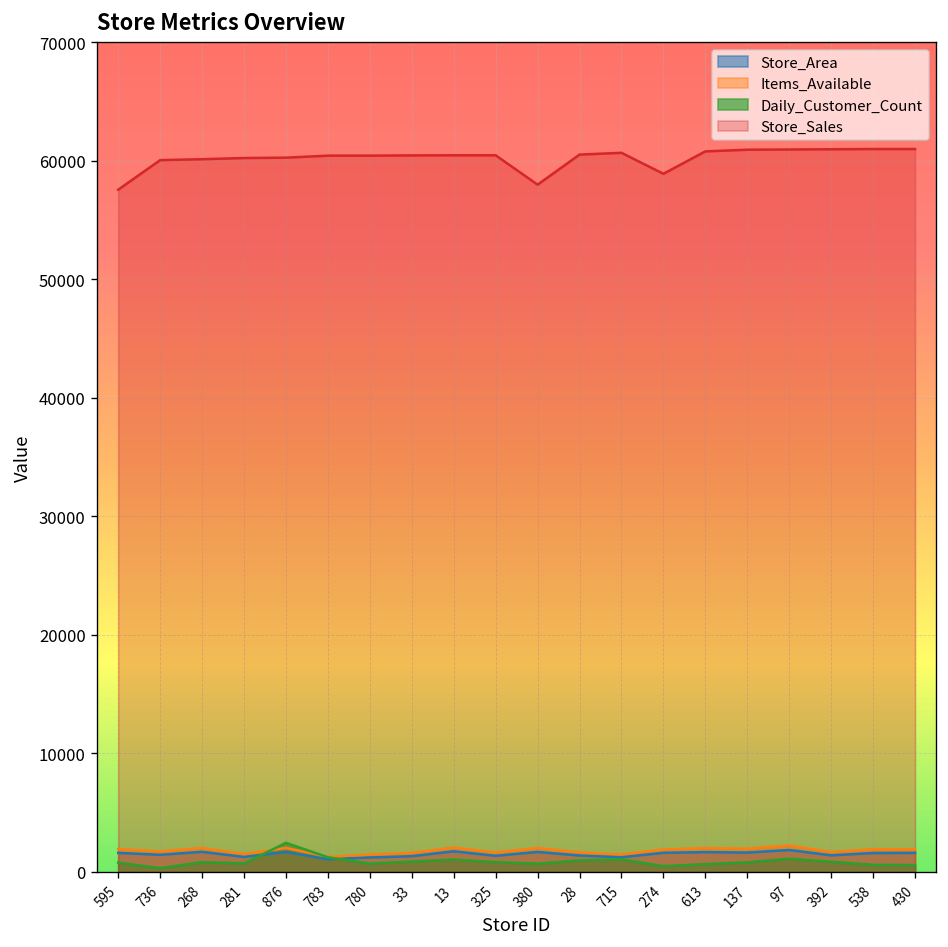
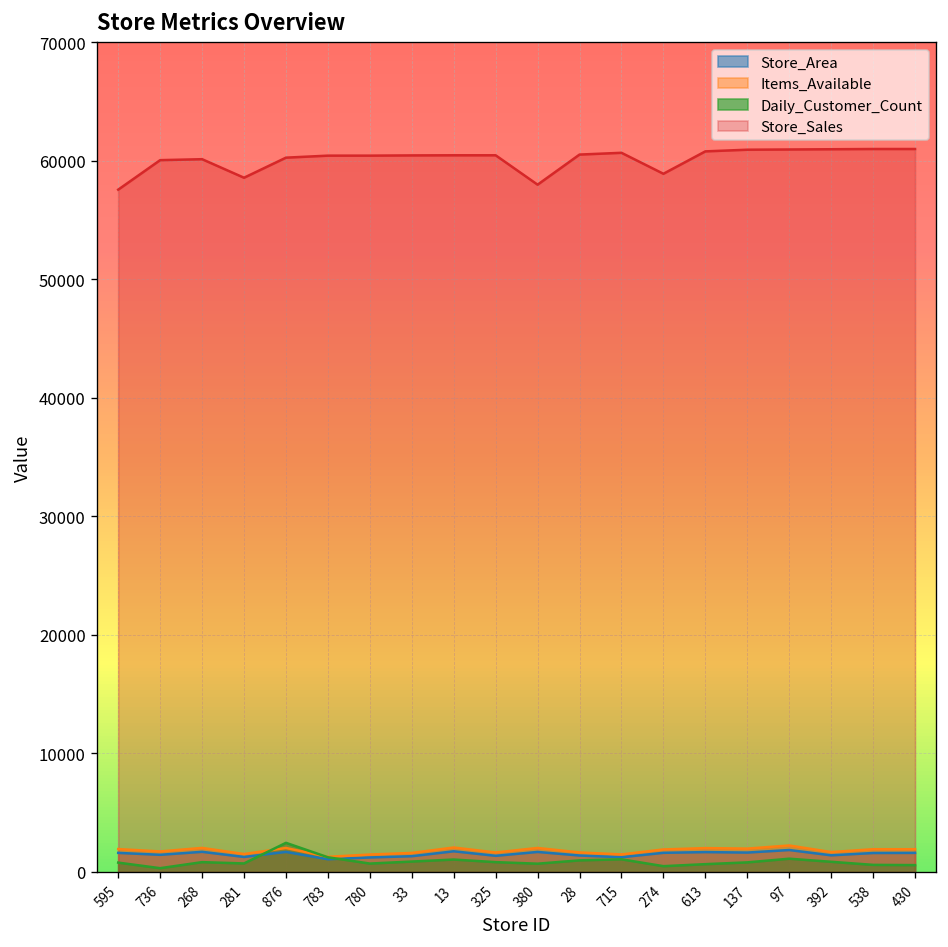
Store_Sales, 281: 60000 -> 59000
